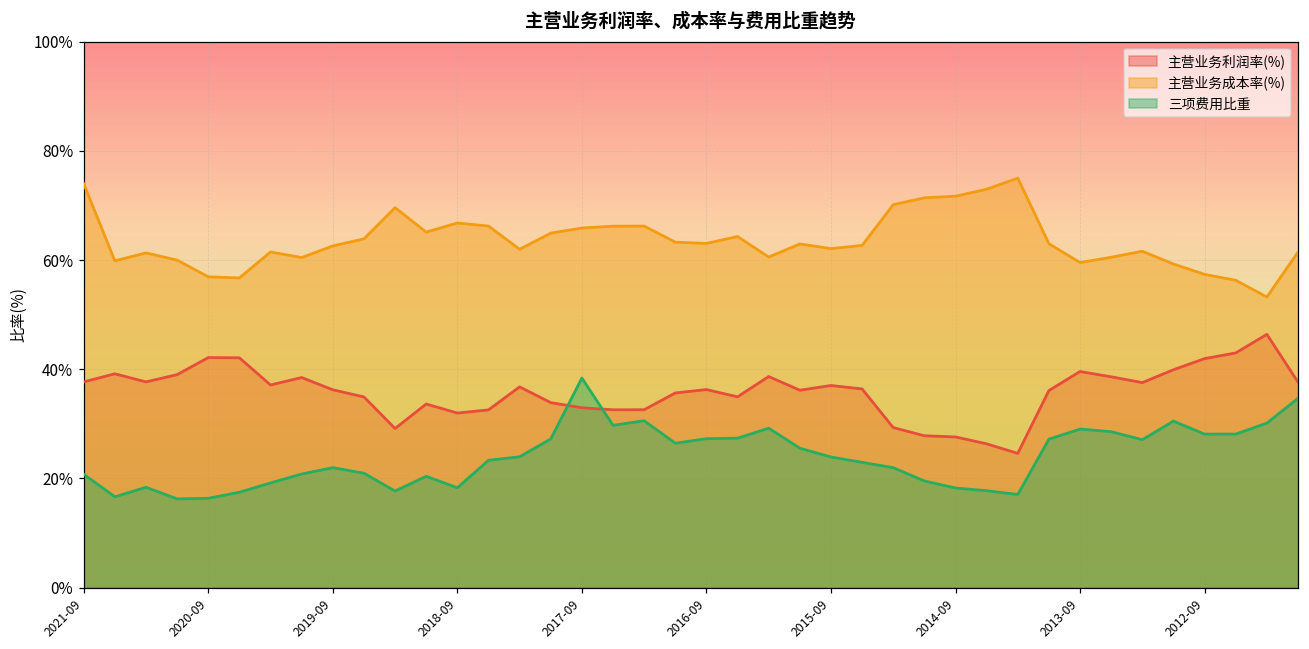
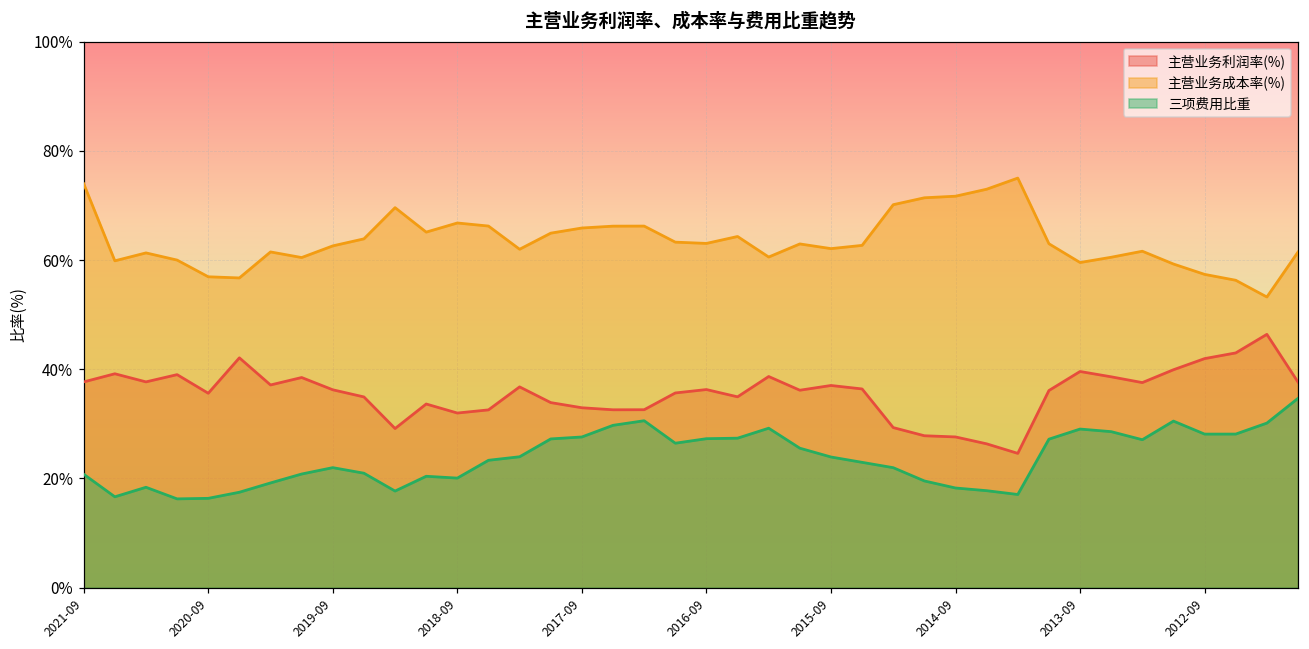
主营业务利润率(%), 2020-09: 42% -> 36%
三项费用比重, 2018-09: 18% -> 20%
三项费用比重, 2017-09: 38% -> 28%
